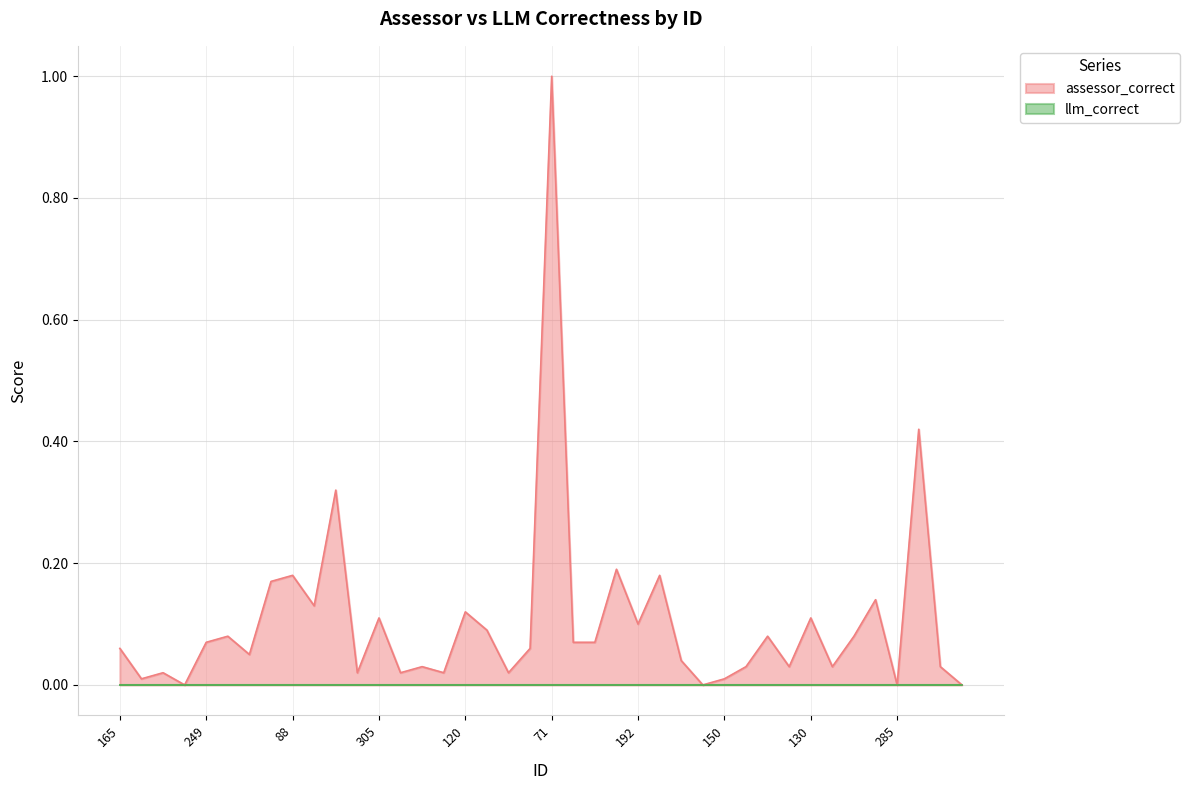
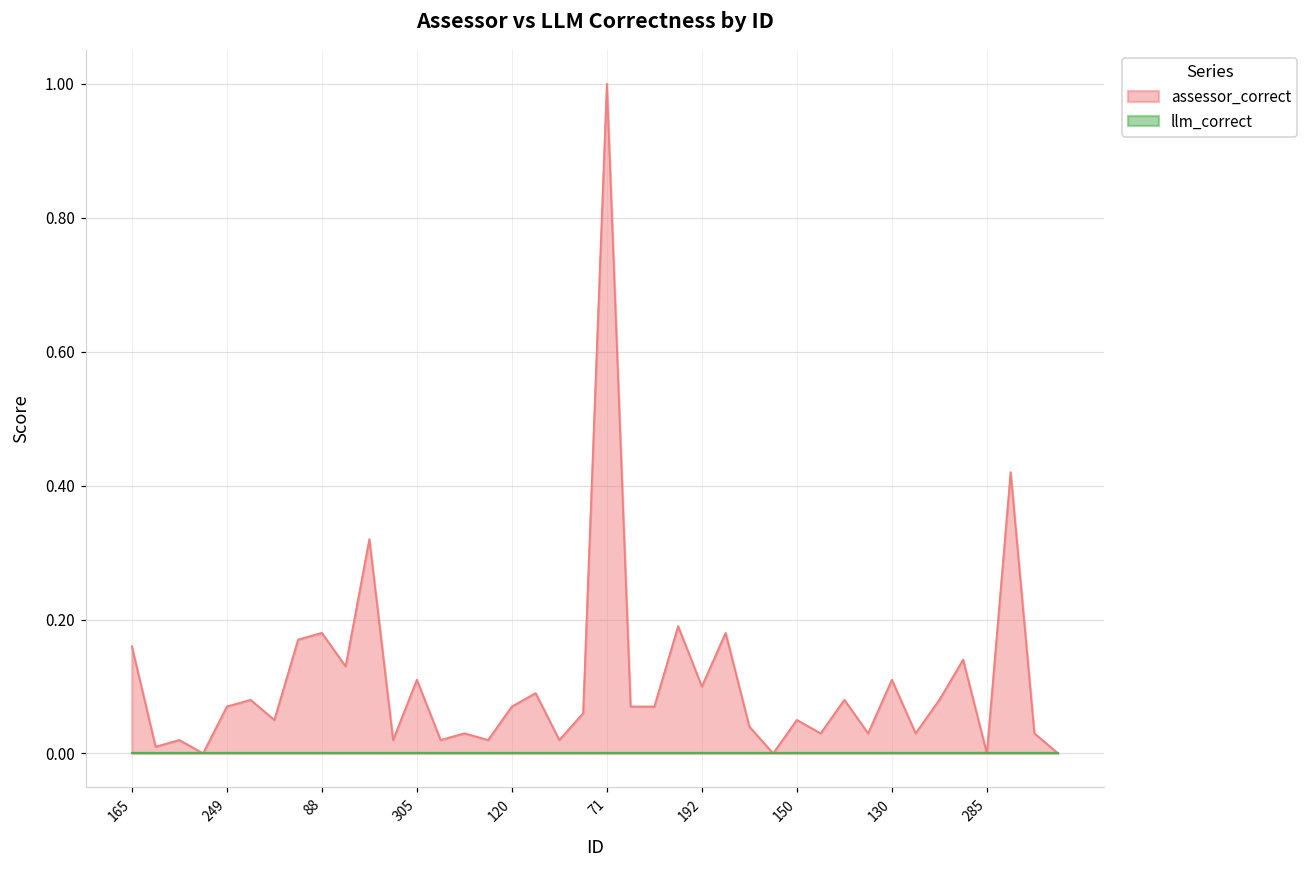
assessor_correct, 165: 0.06 -> 0.16
assessor_correct, 120: 0.12 -> 0.07
assessor_correct, 150: 0.01 -> 0.05
